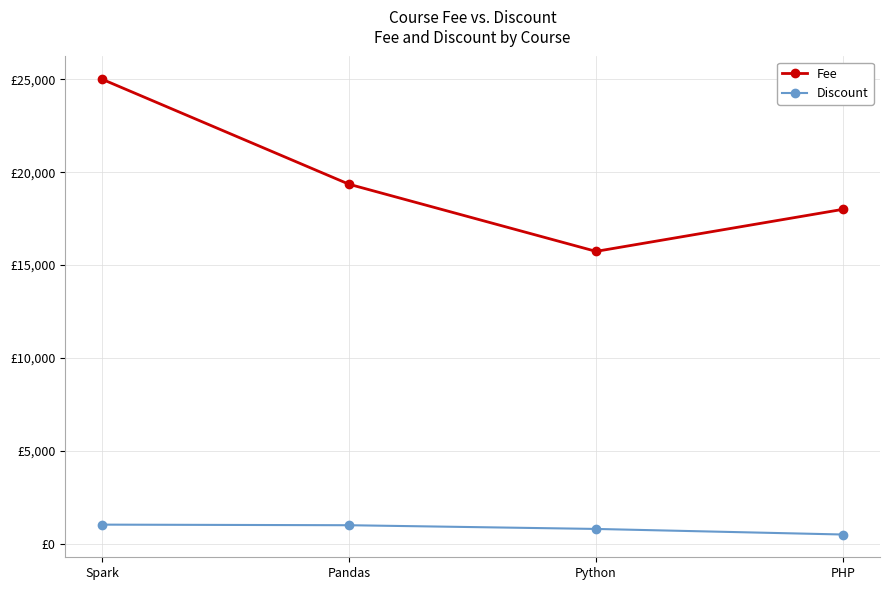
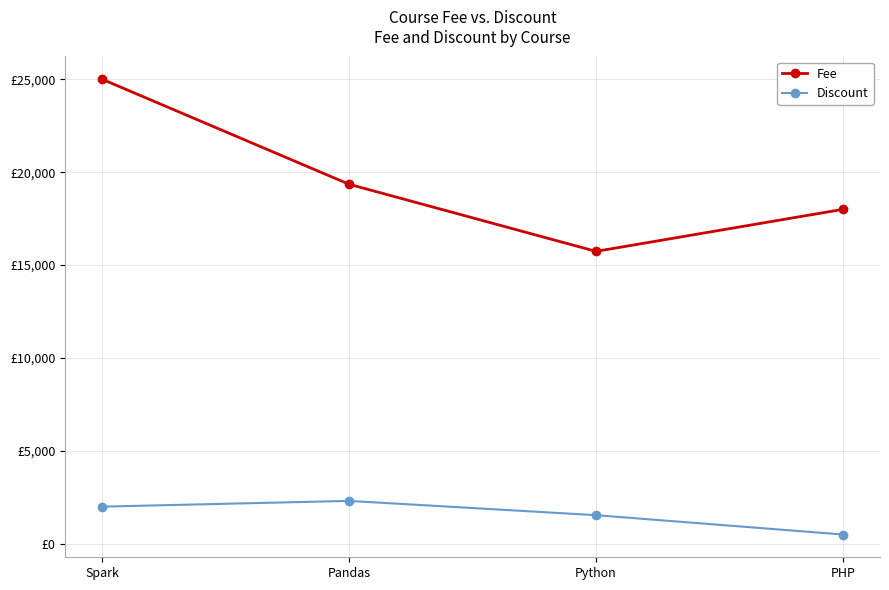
Discount, Spark: £1,000 -> £2,000
Discount, Pandas: £1,000 -> £2,300
Discount, Python: £800 -> £1,500
